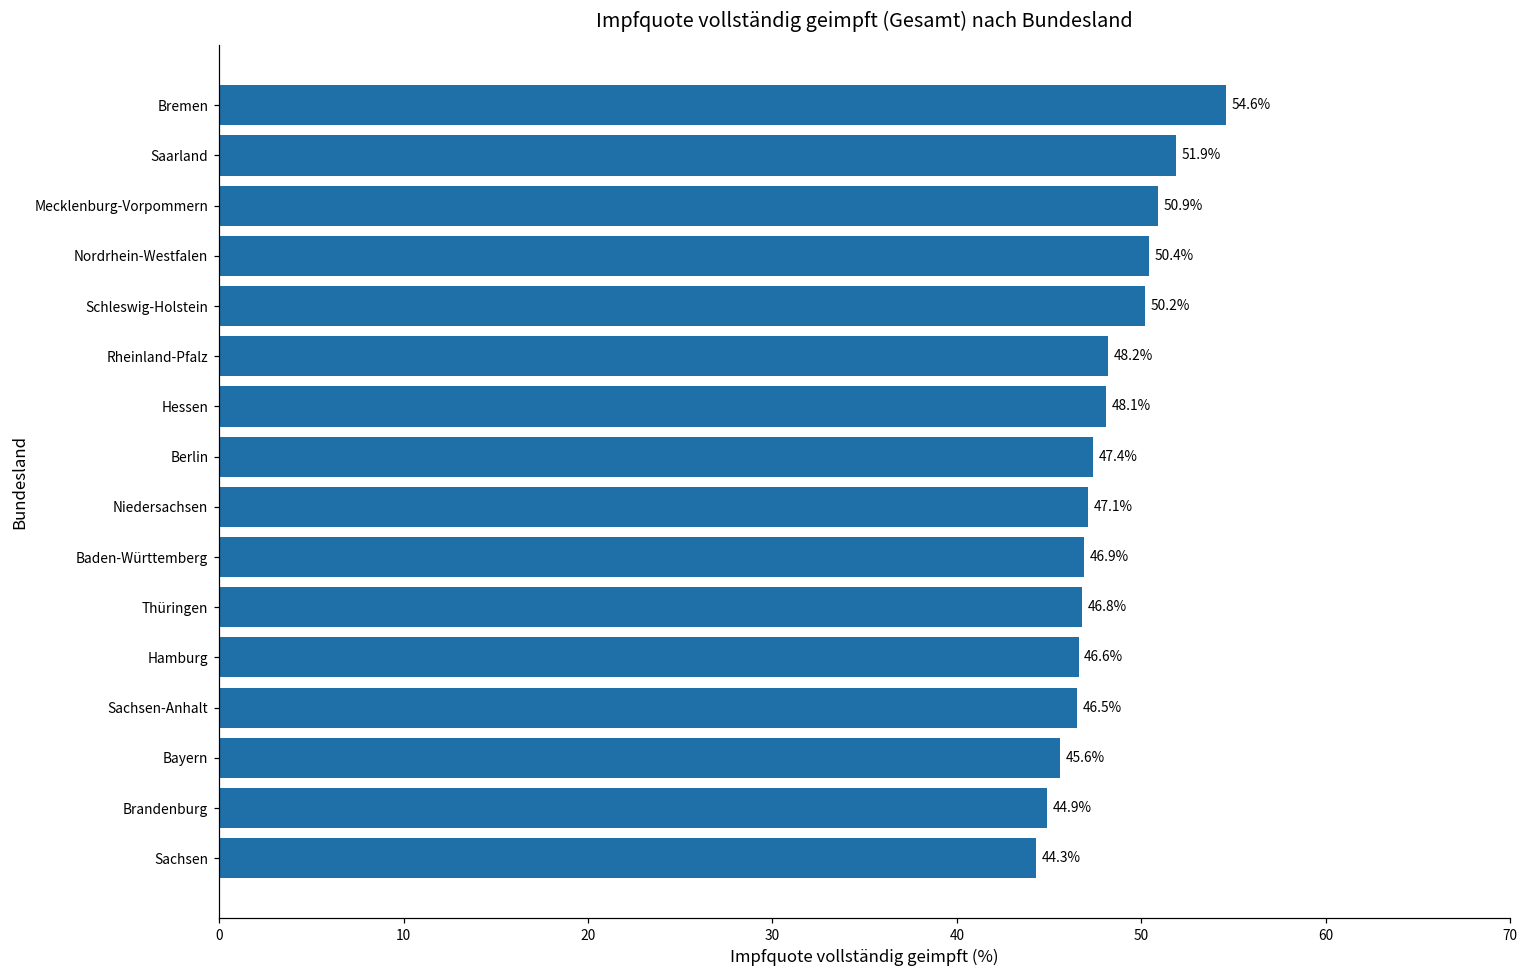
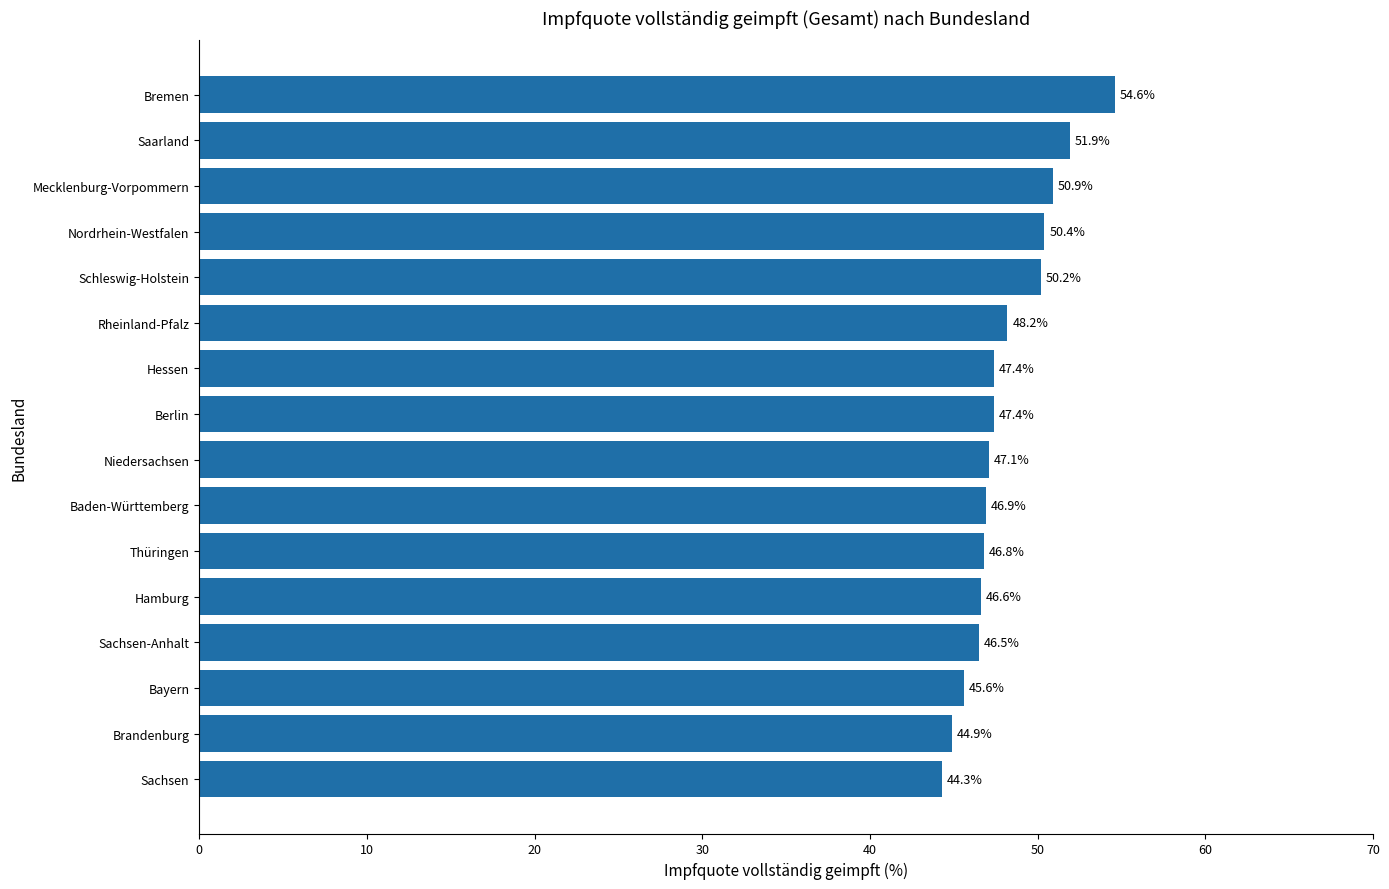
Hessen: 48.1% -> 47.4%
